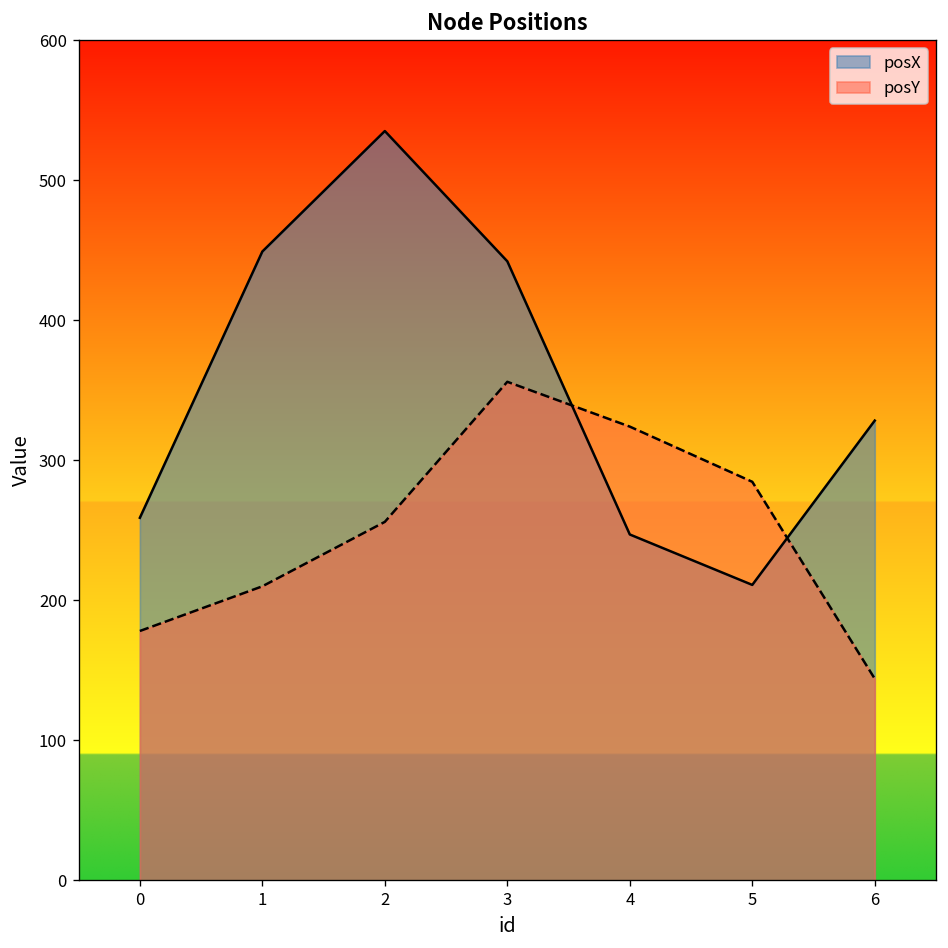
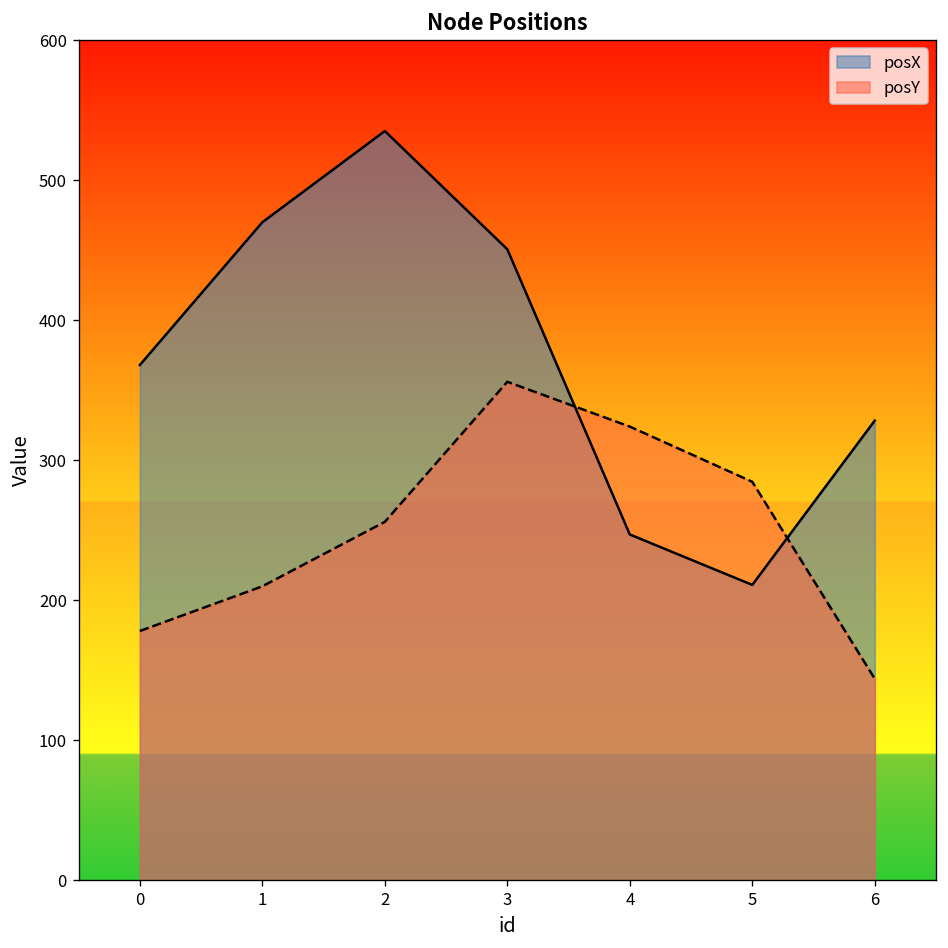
posX, 0: 259 -> 368
posX, 1: 449 -> 470
posX, 3: 442 -> 451
